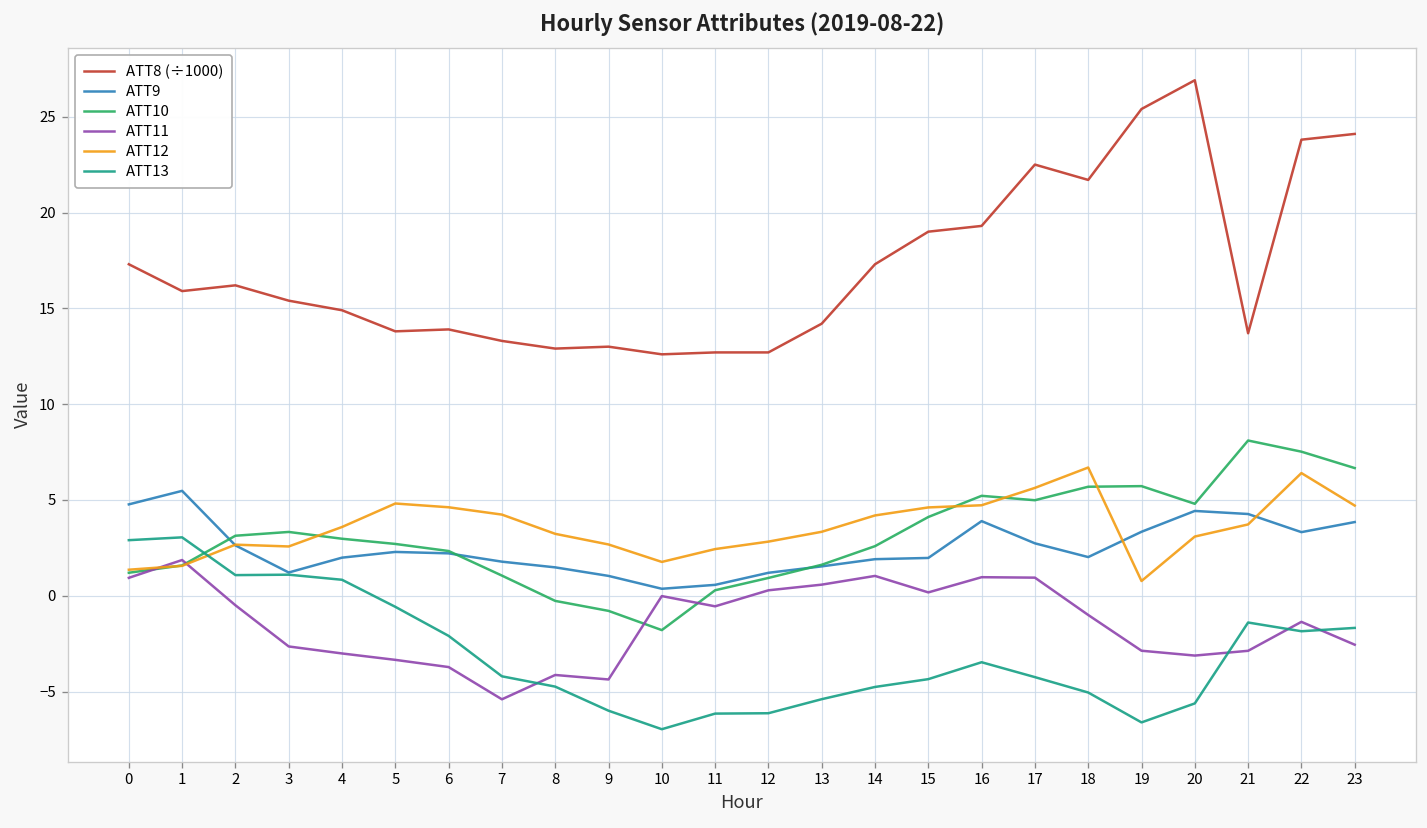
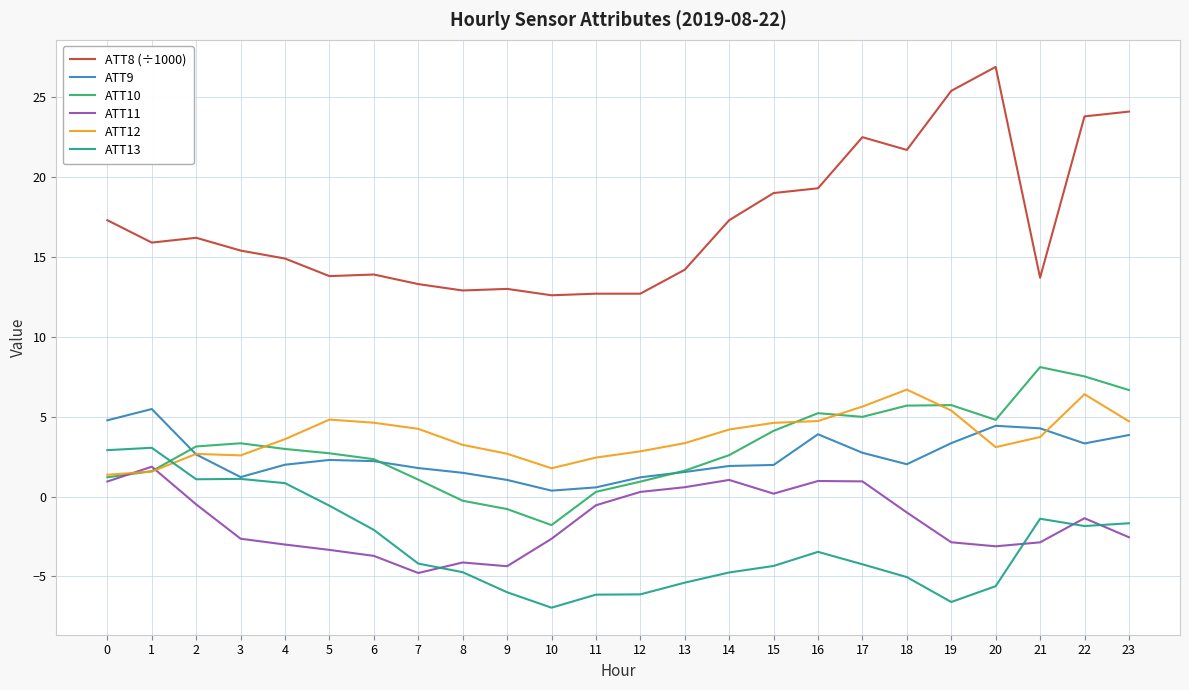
ATT11, 7: -5.4 -> -4.8
ATT11, 10: 0.0 -> -2.6
ATT12, 19: 0.8 -> 5.4
